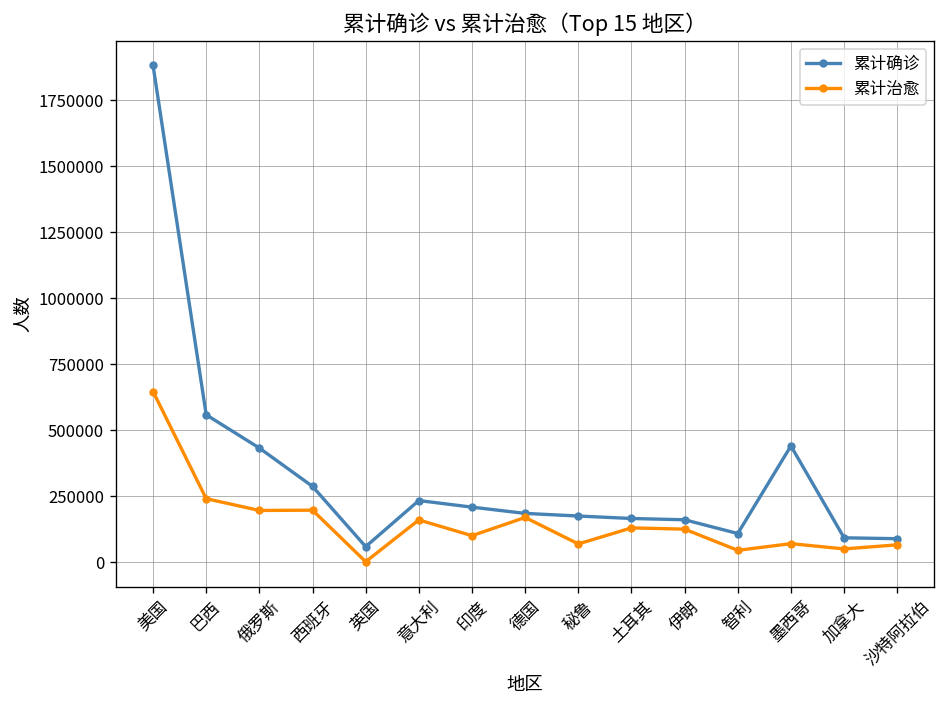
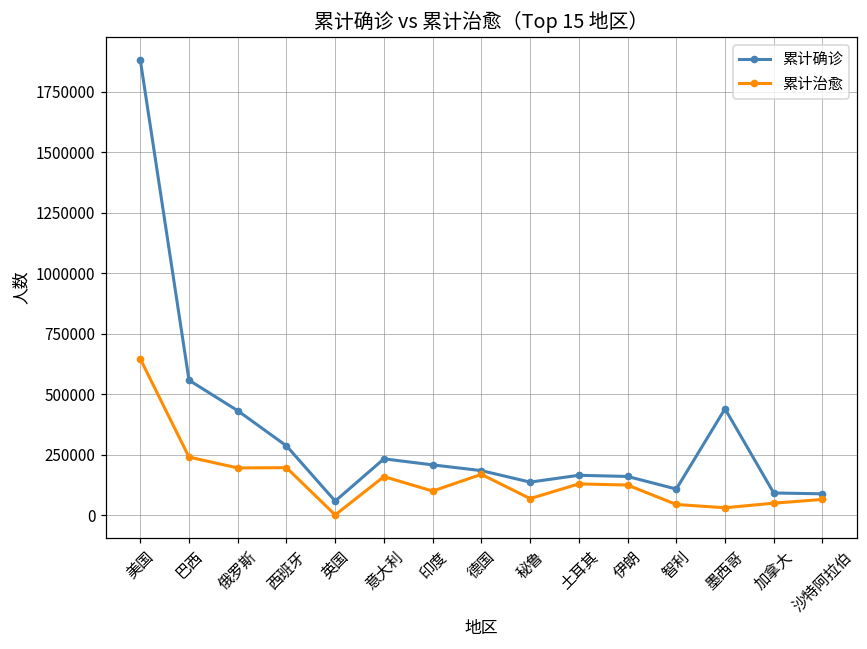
累计确诊, 秘鲁: 170000 -> 140000
累计治愈, 墨西哥: 70000 -> 30000
